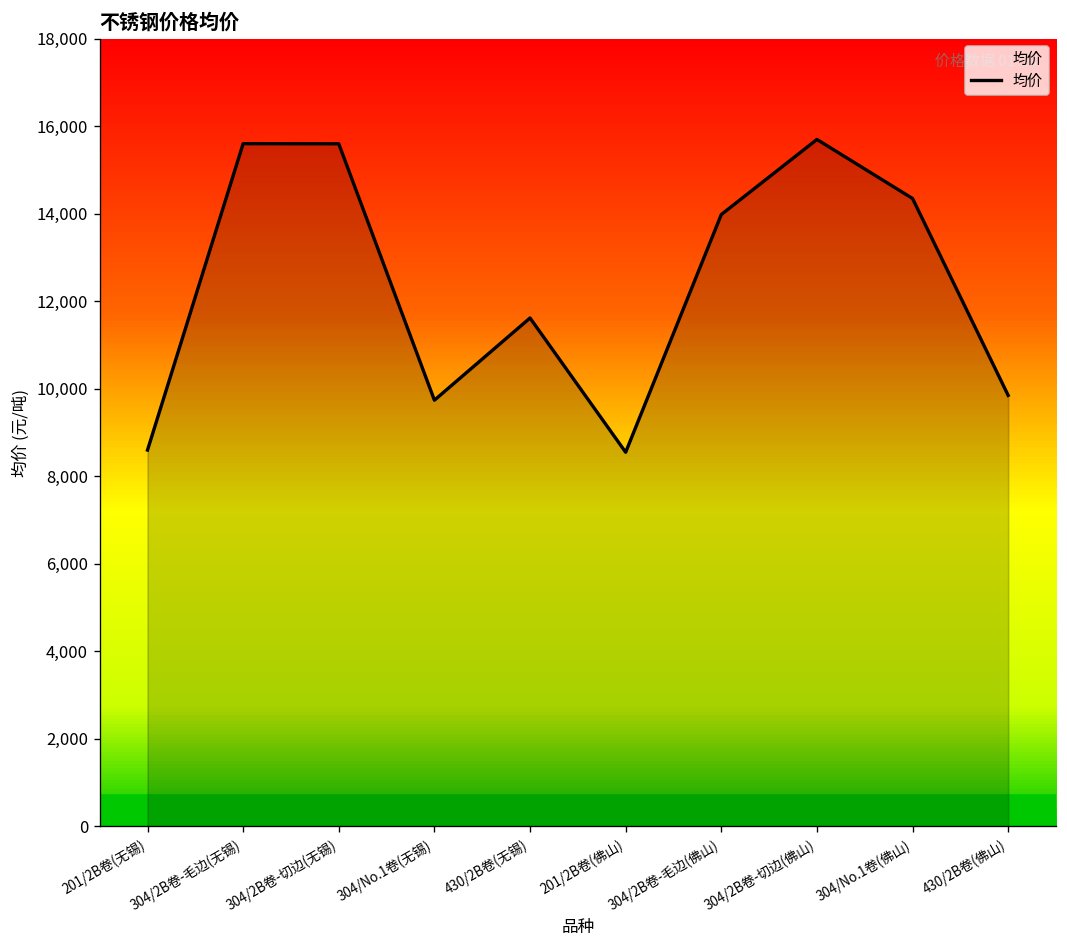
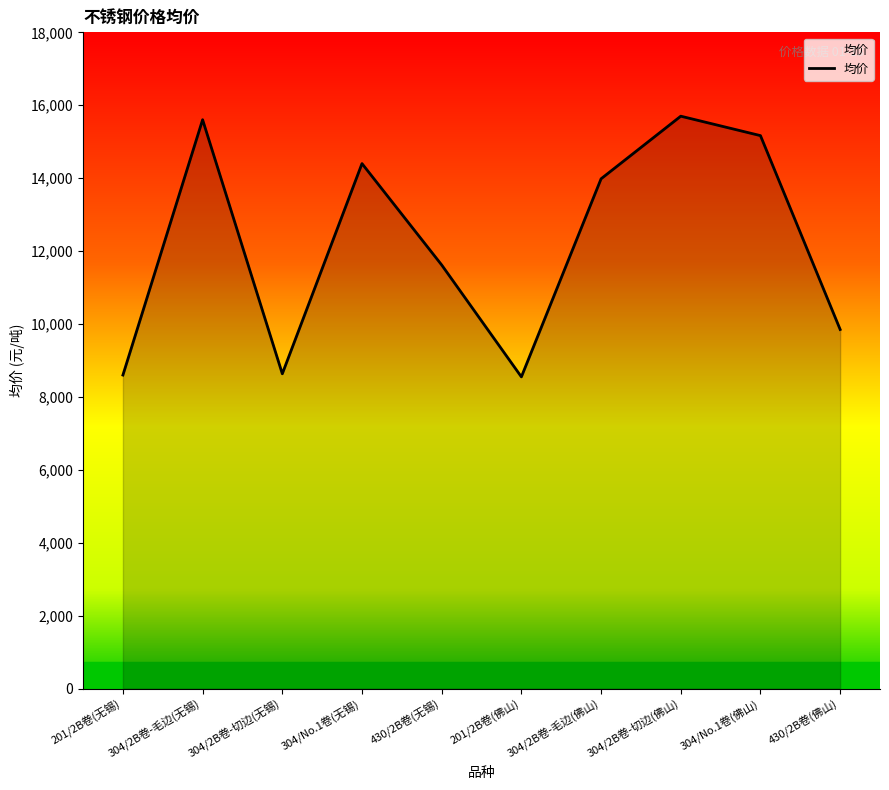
304/2B卷-切边(无锡): 15,600 -> 8,600
304/No.1卷(无锡): 9,700 -> 14,400
304/No.1卷(佛山): 14,400 -> 15,200
